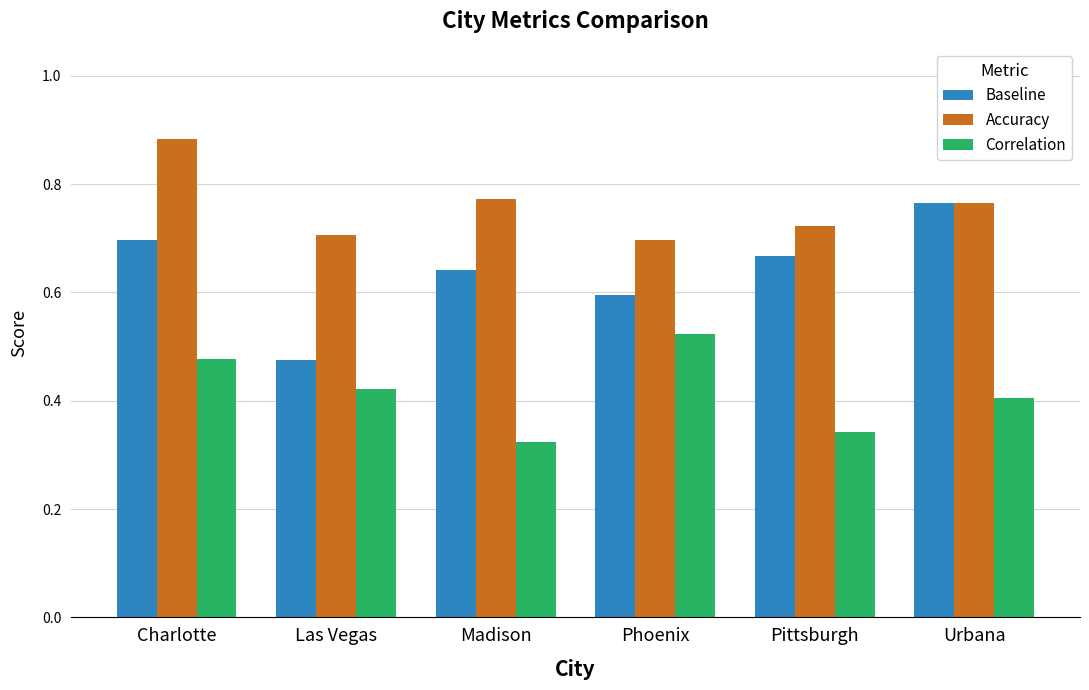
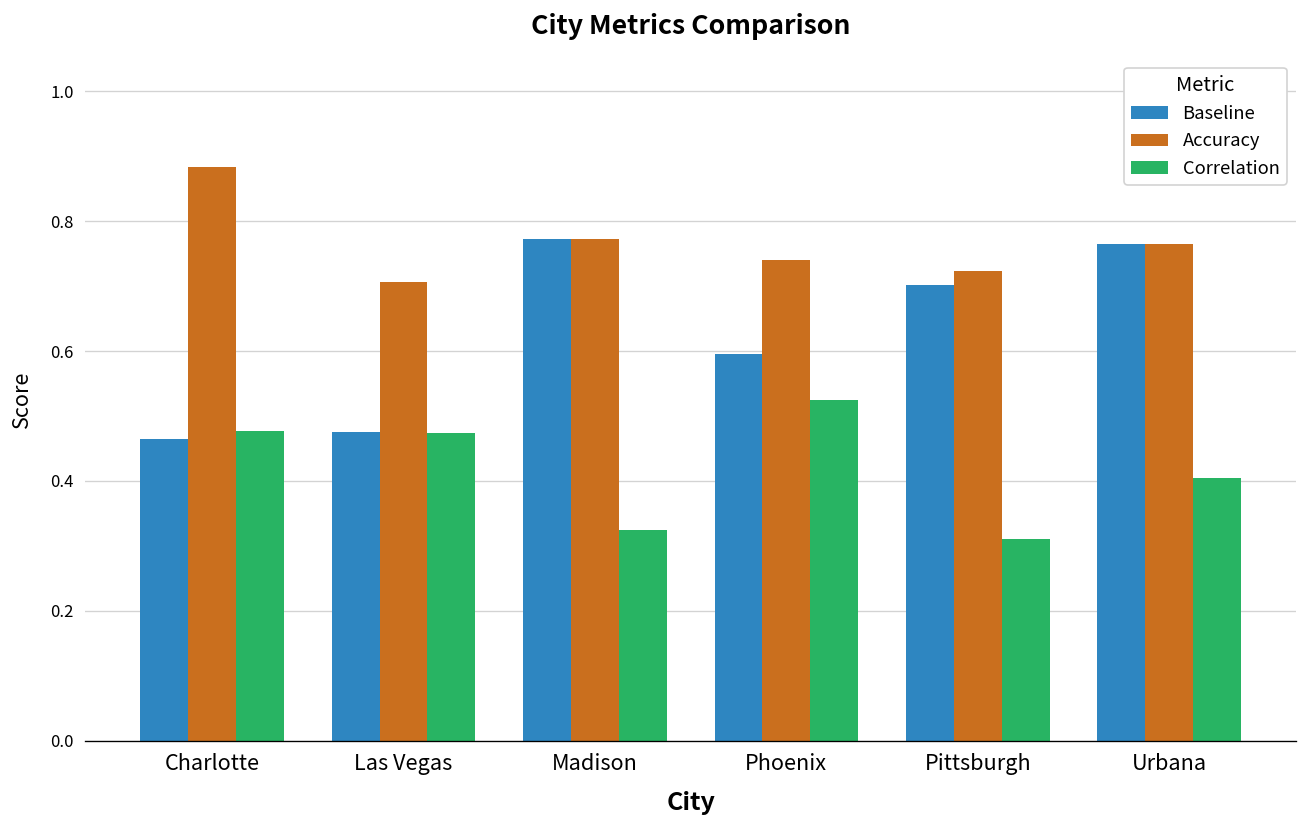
Baseline, Charlotte: 0.70 -> 0.46
Correlation, Las Vegas: 0.42 -> 0.47
Baseline, Madison: 0.64 -> 0.77
Accuracy, Phoenix: 0.70 -> 0.74
Baseline, Pittsburgh: 0.67 -> 0.70
Correlation, Pittsburgh: 0.34 -> 0.31
